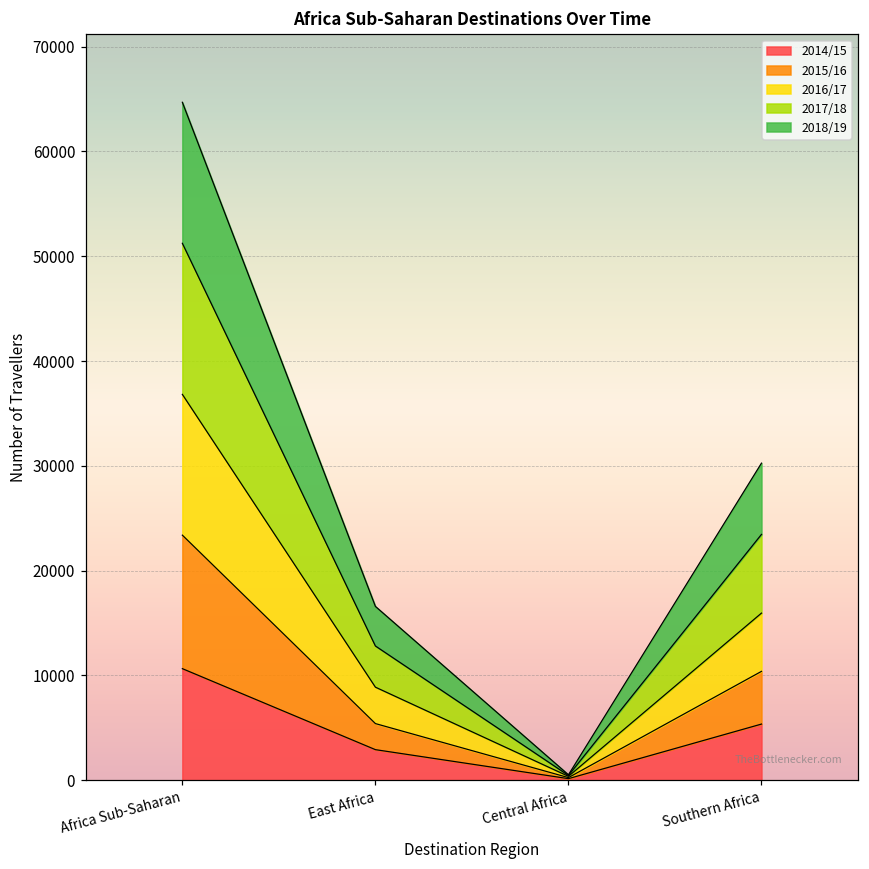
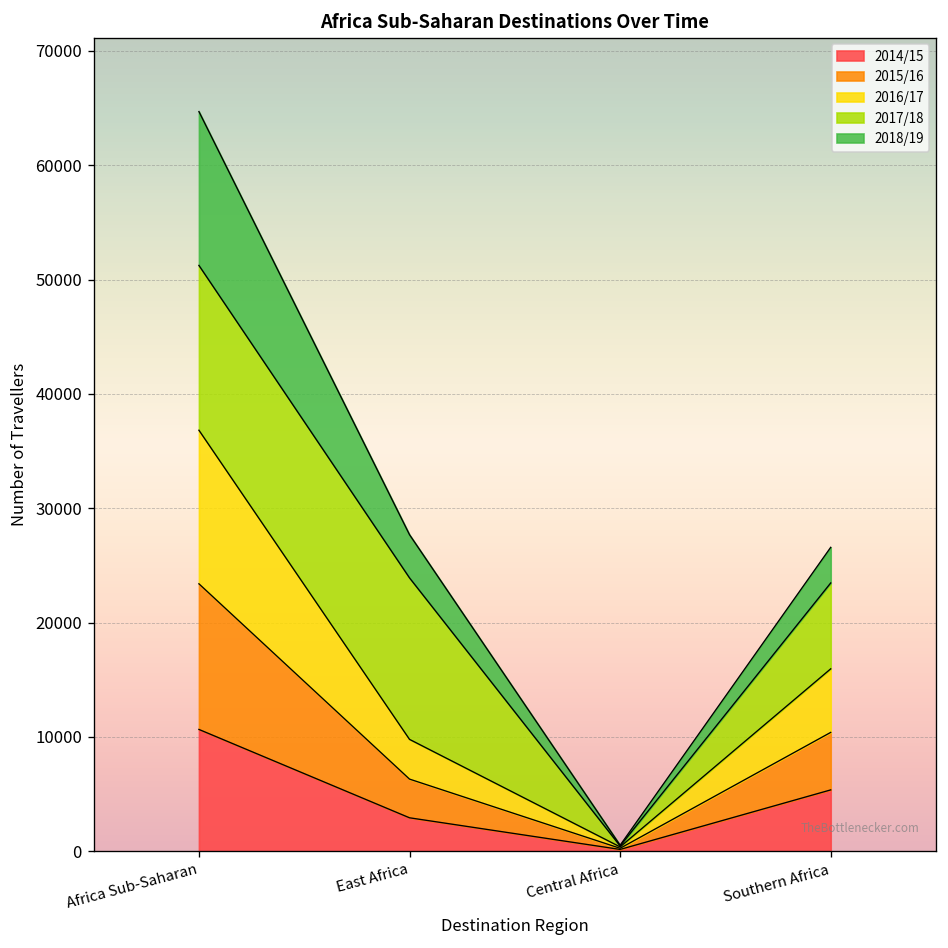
2015/16, East Africa: 2000 -> 3000
2017/18, East Africa: 4000 -> 14000
2018/19, Southern Africa: 7000 -> 3000
